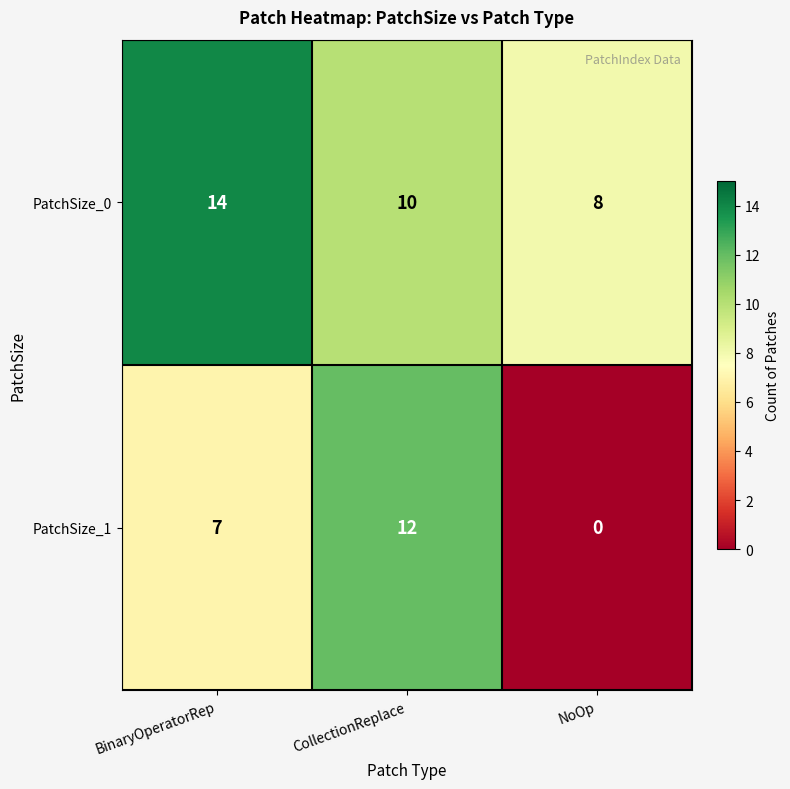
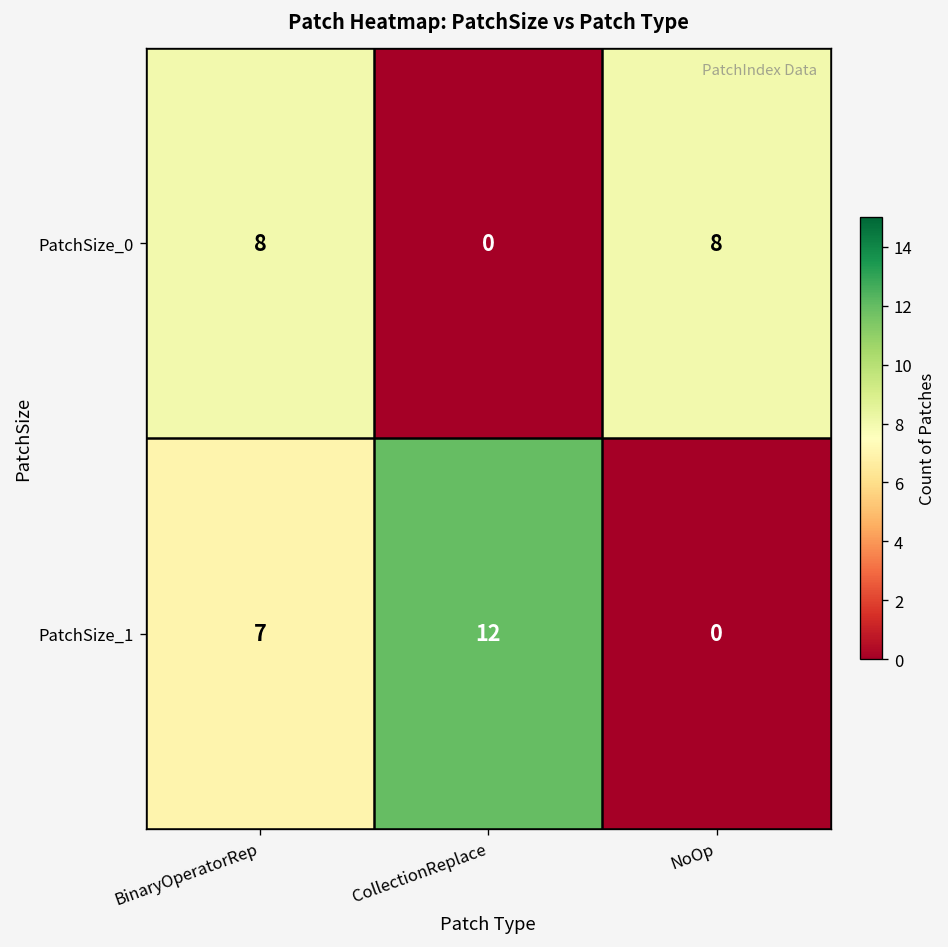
PatchSize_0, BinaryOperatorRep: 14 -> 8
PatchSize_0, CollectionReplace: 10 -> 0
